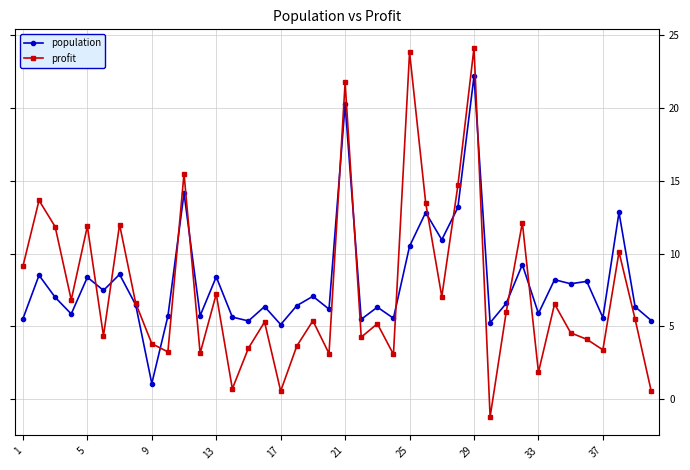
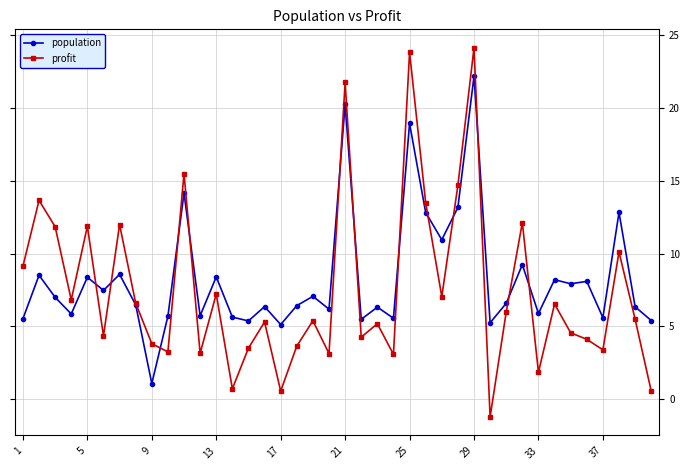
population, 25: 10.5 -> 18.9
